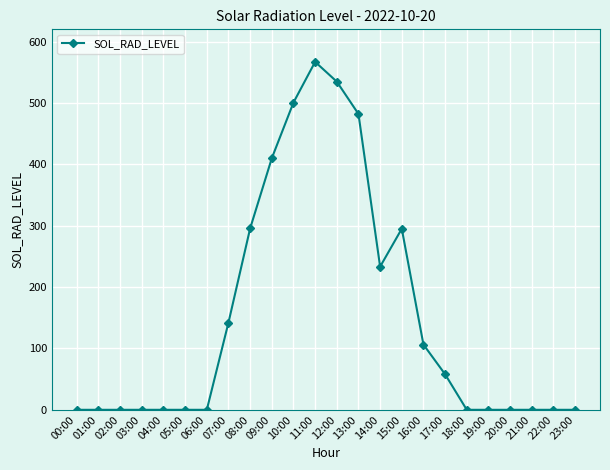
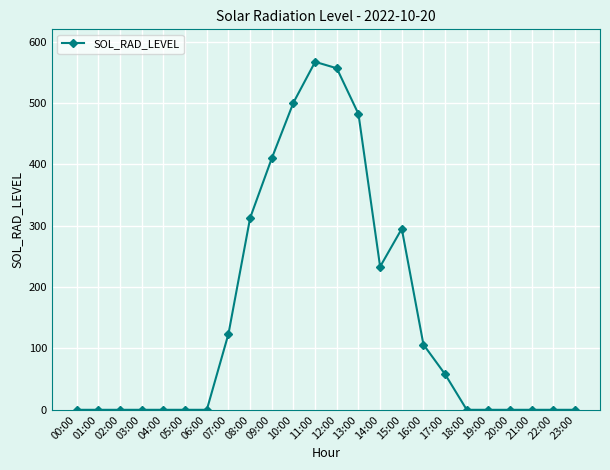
07:00: 140 -> 120
08:00: 300 -> 310
12:00: 530 -> 560
